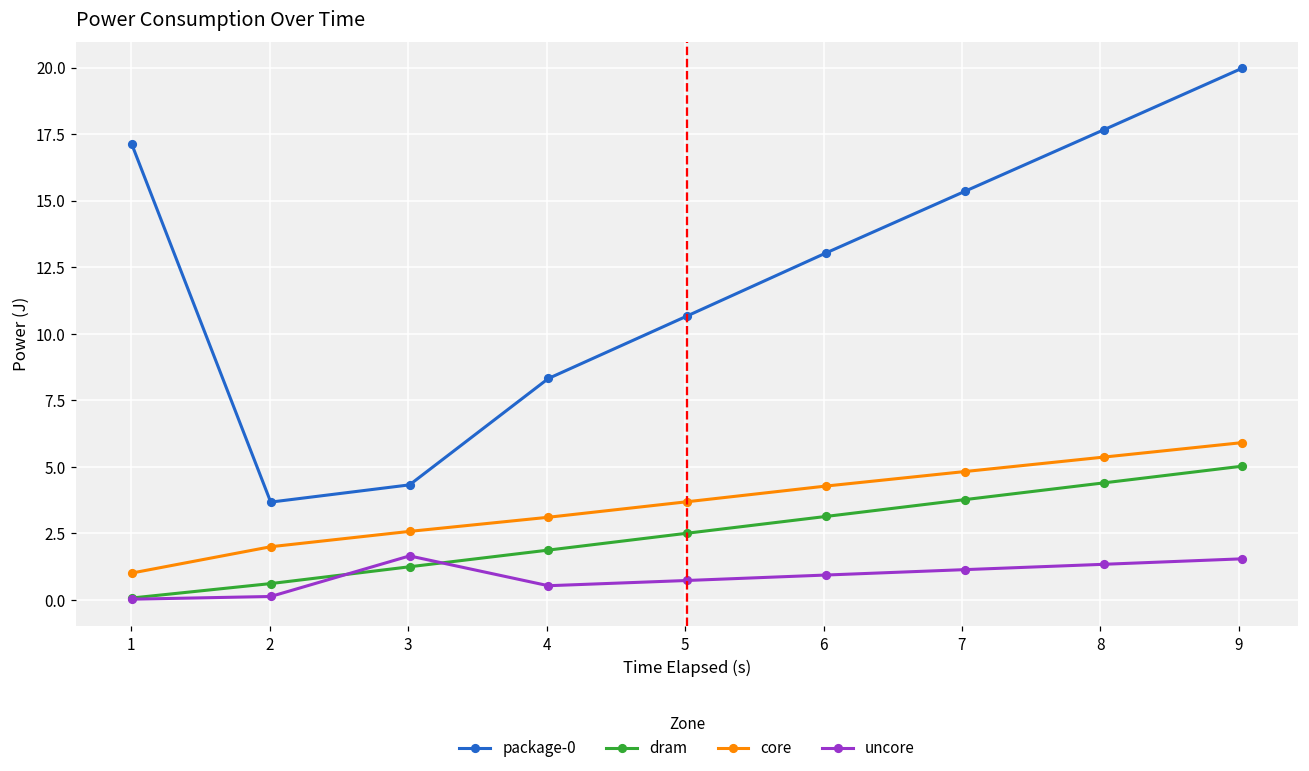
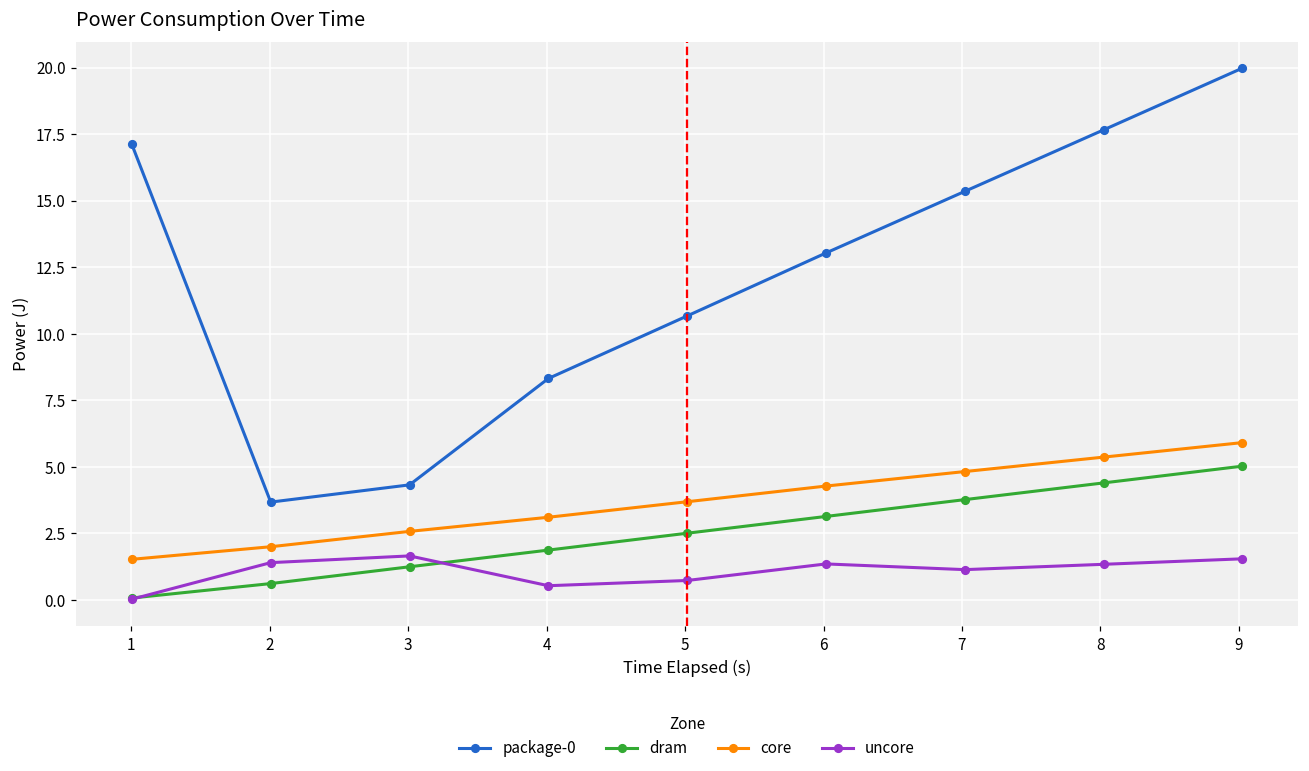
core, 1: 1.0 -> 1.5
uncore, 2: 0.1 -> 1.4
uncore, 6: 0.9 -> 1.4
